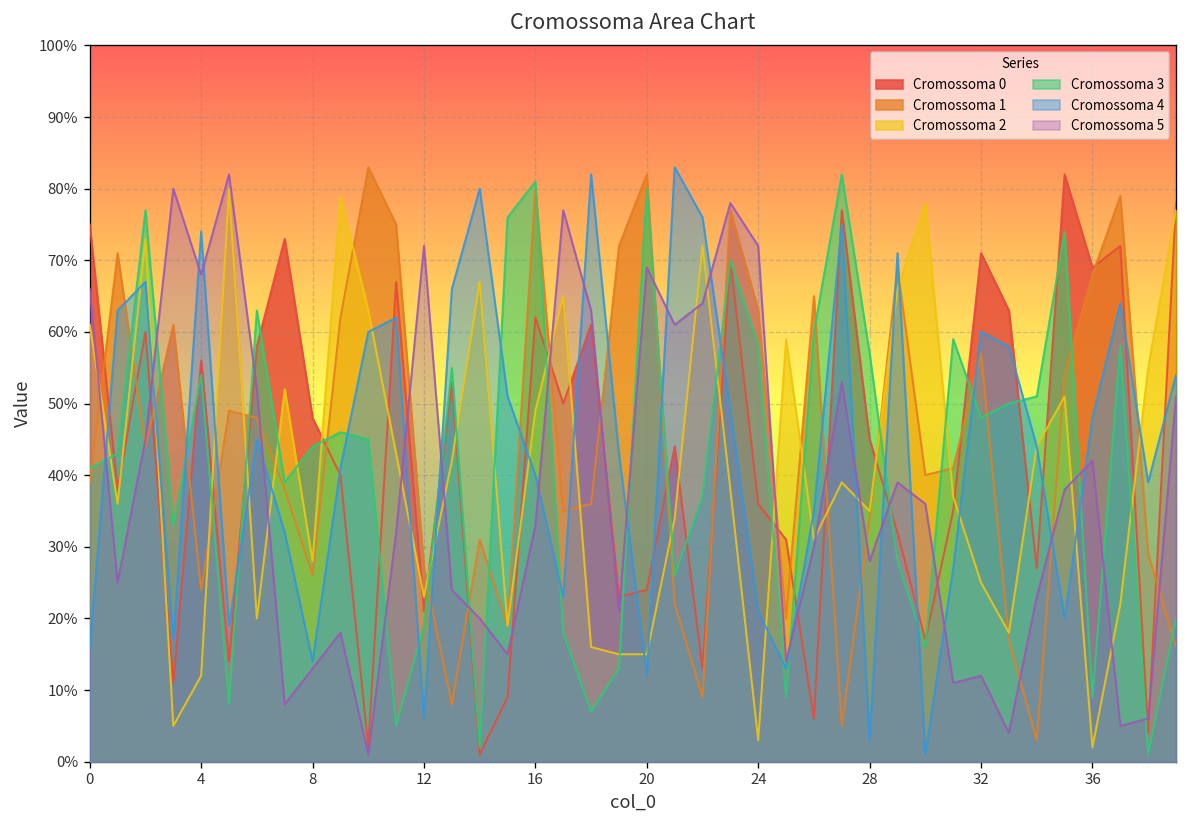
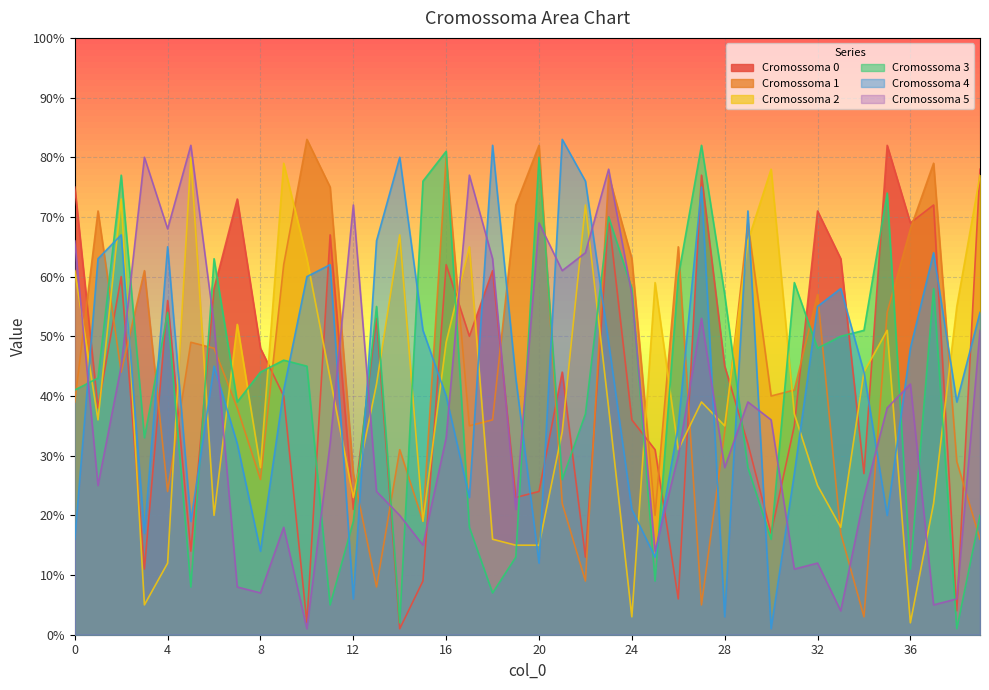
Cromossoma 4, 4: 74% -> 65%
Cromossoma 5, 8: 13% -> 7%
Cromossoma 5, 24: 72% -> 57%
Cromossoma 4, 32: 60% -> 55%
Cromossoma 3, 36: 9% -> 11%
